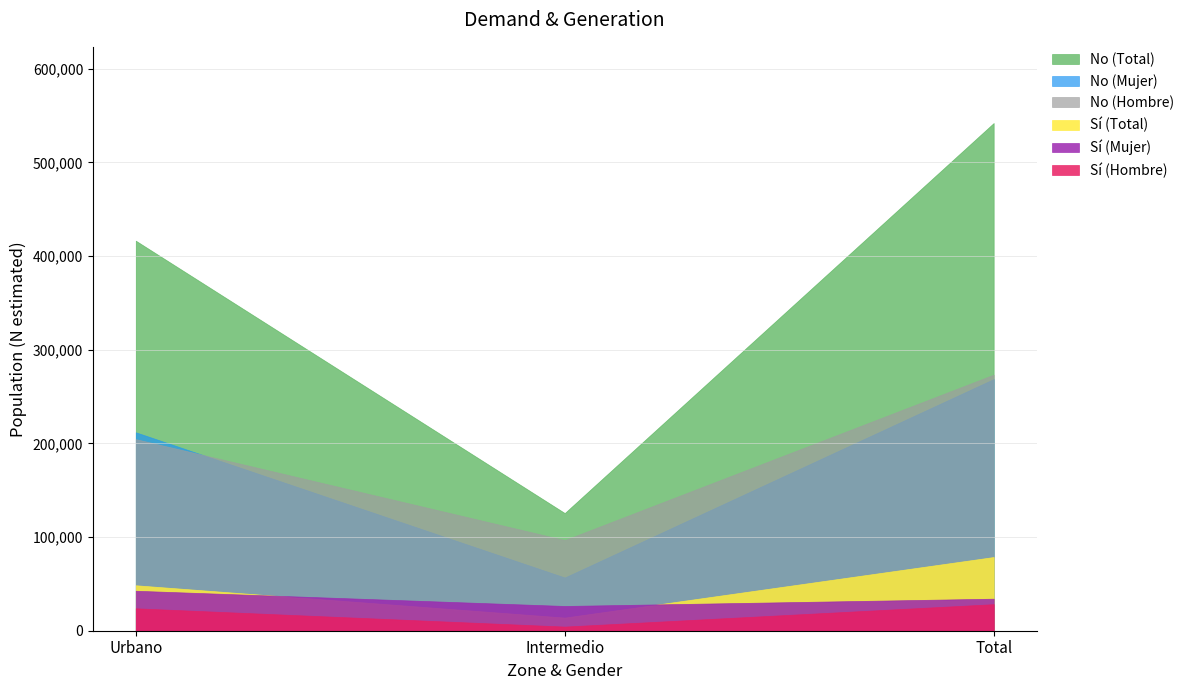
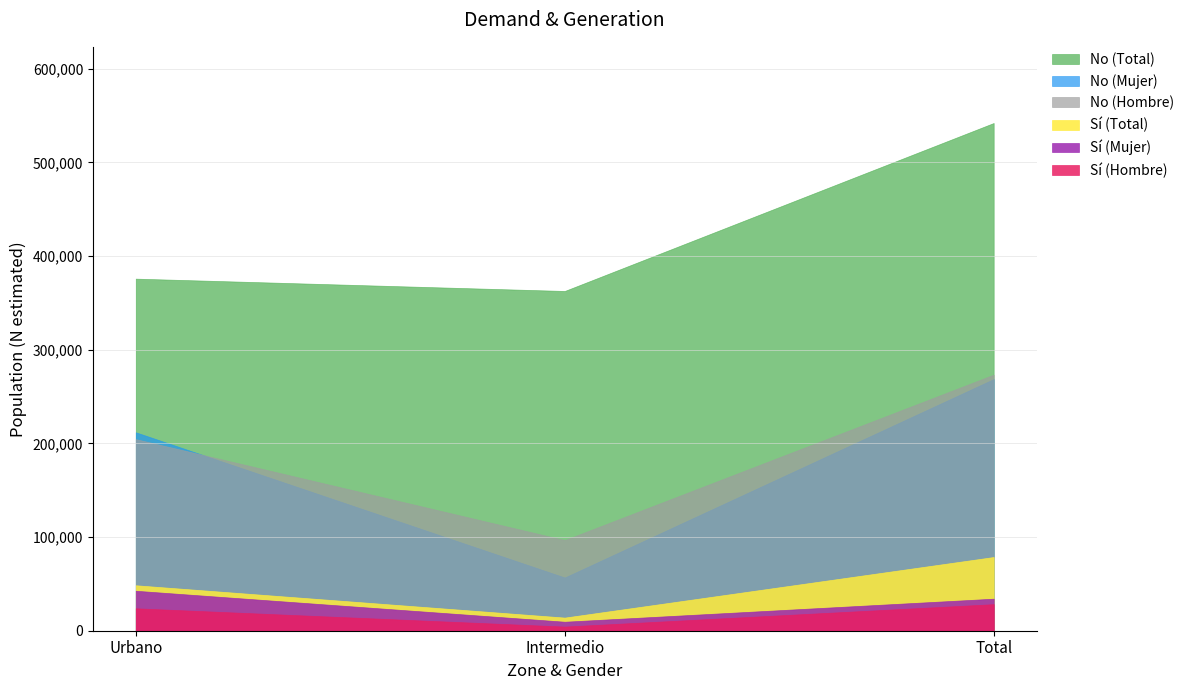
No (Total), Urbano: 420,000 -> 380,000
No (Total), Intermedio: 130,000 -> 360,000
Sí (Mujer), Intermedio: 30,000 -> 10,000
